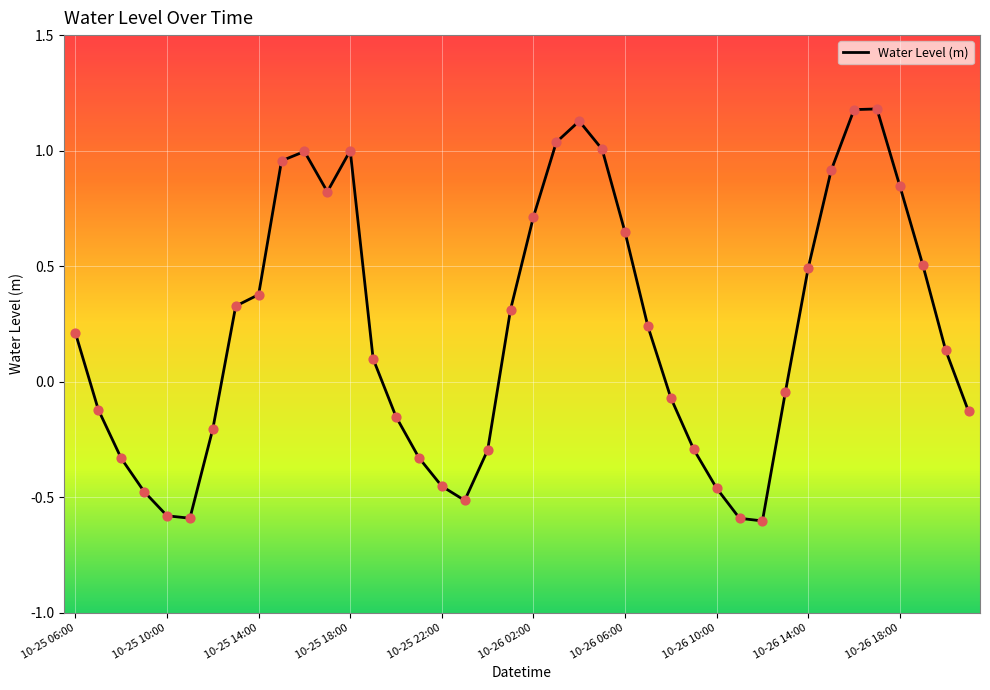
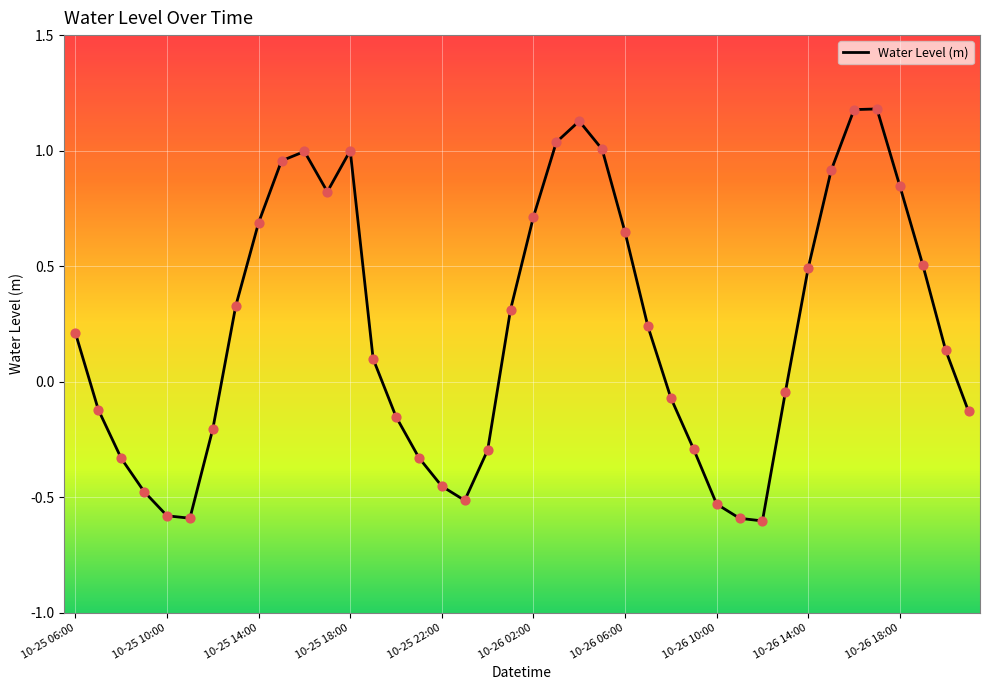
10-25 14:00: 0.38 -> 0.69
10-26 10:00: -0.46 -> -0.53
